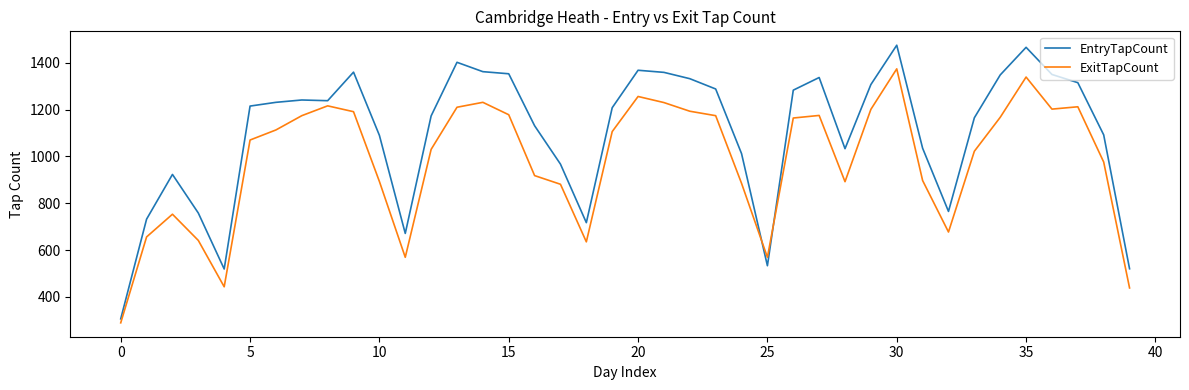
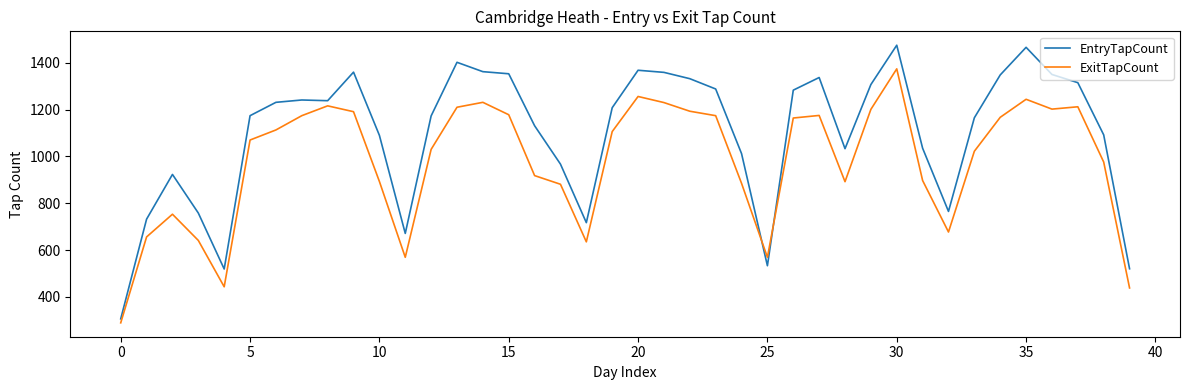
EntryTapCount, 5: 1220 -> 1170
ExitTapCount, 35: 1340 -> 1240
